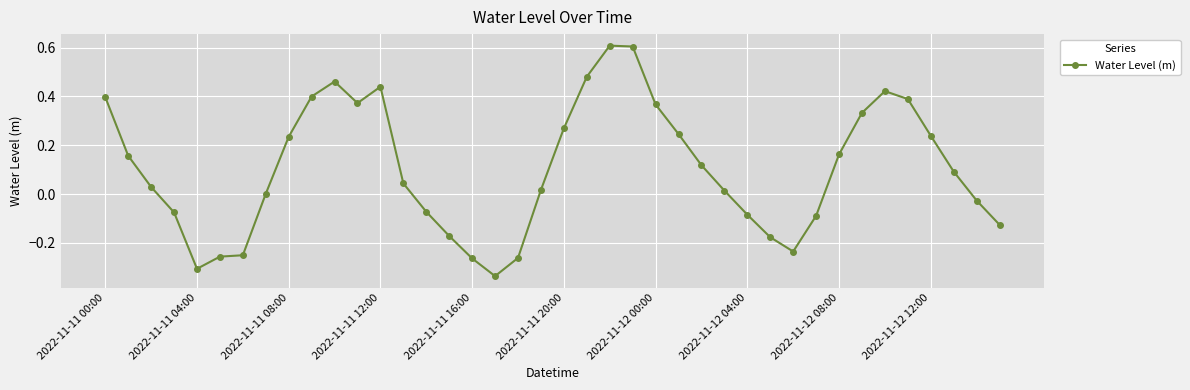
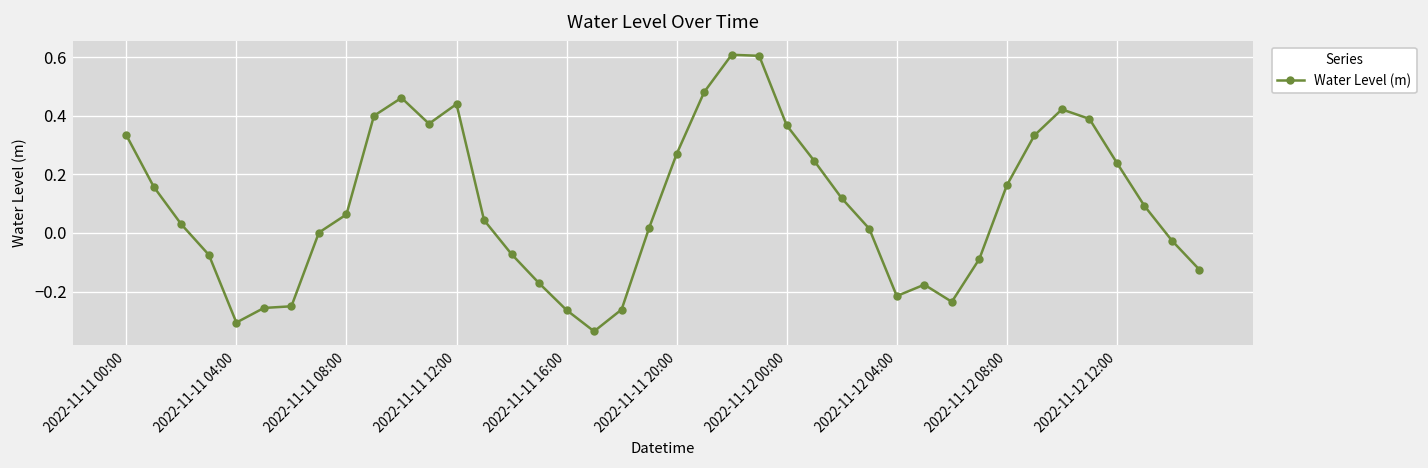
2022-11-11 00:00: 0.40 -> 0.33
2022-11-11 08:00: 0.23 -> 0.06
2022-11-12 04:00: -0.08 -> -0.22
